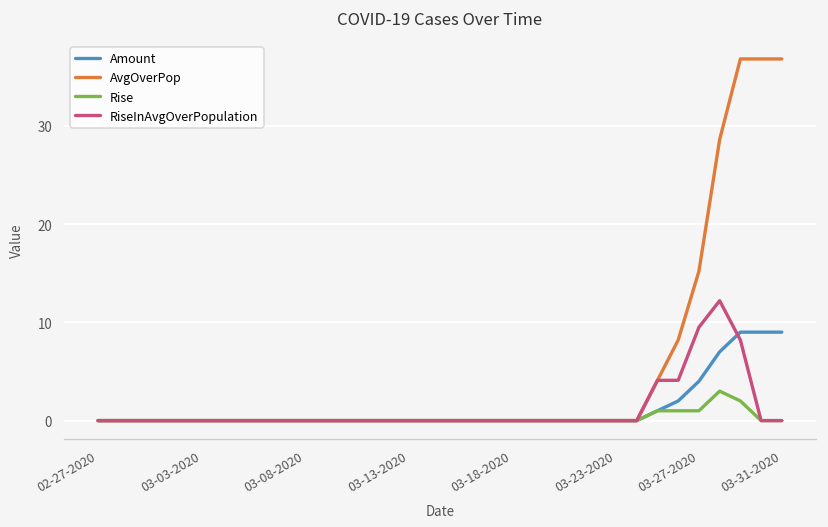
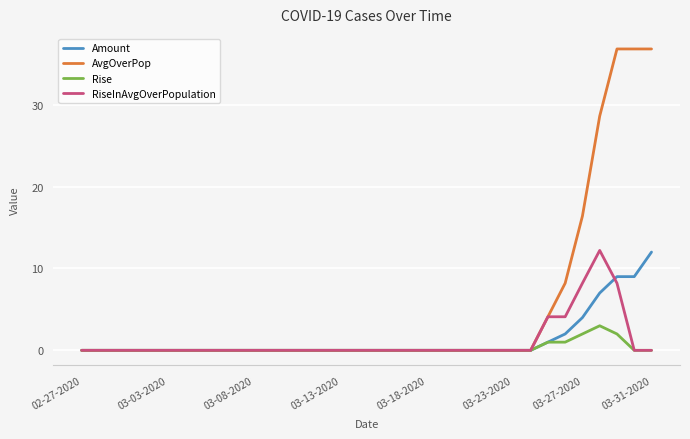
AvgOverPop, 03-27-2020: 15 -> 16
Rise, 03-27-2020: 1 -> 2
RiseInAvgOverPopulation, 03-27-2020: 10 -> 8
Amount, 03-31-2020: 9 -> 12
